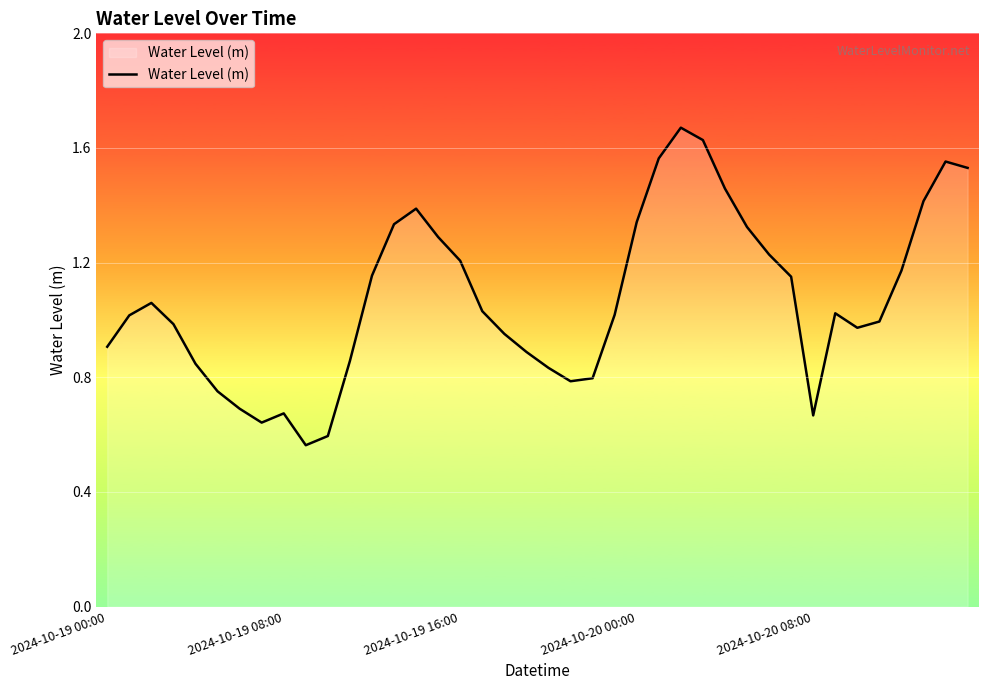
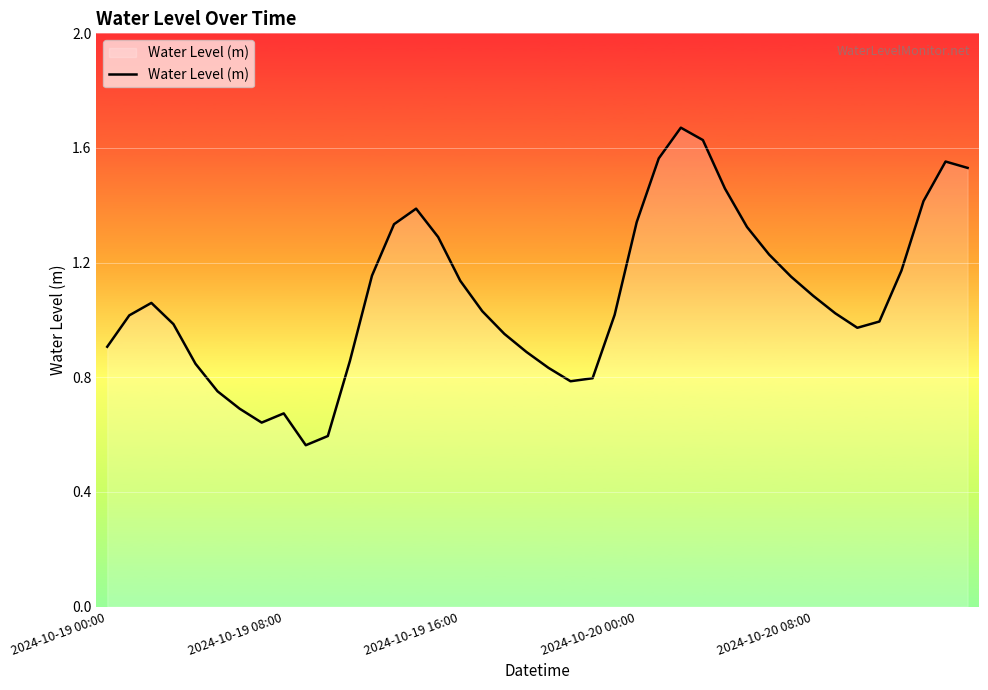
2024-10-19 16:00: 1.21 -> 1.14
2024-10-20 08:00: 0.67 -> 1.08
